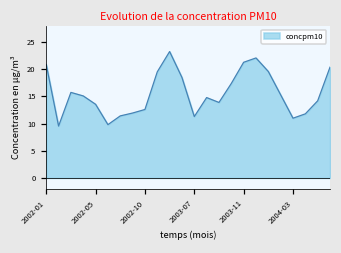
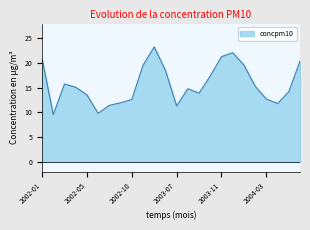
2004-03: 11 -> 13
